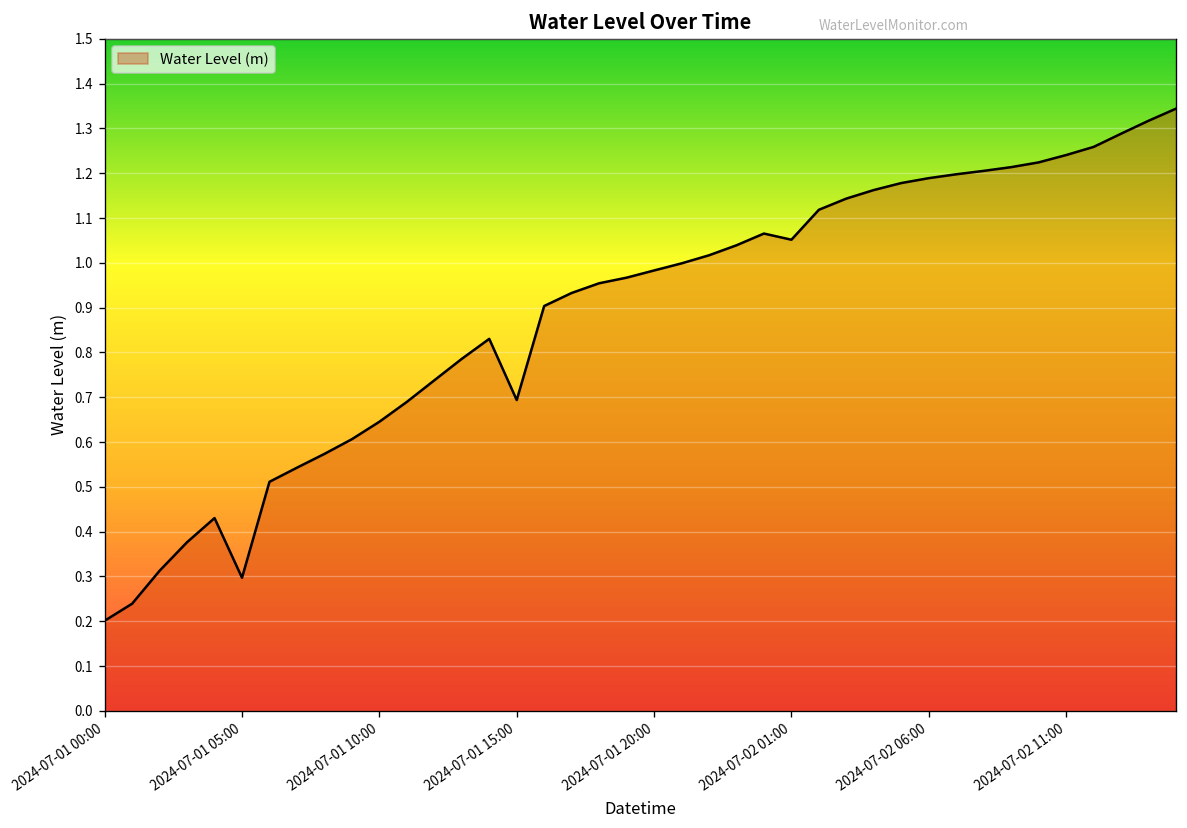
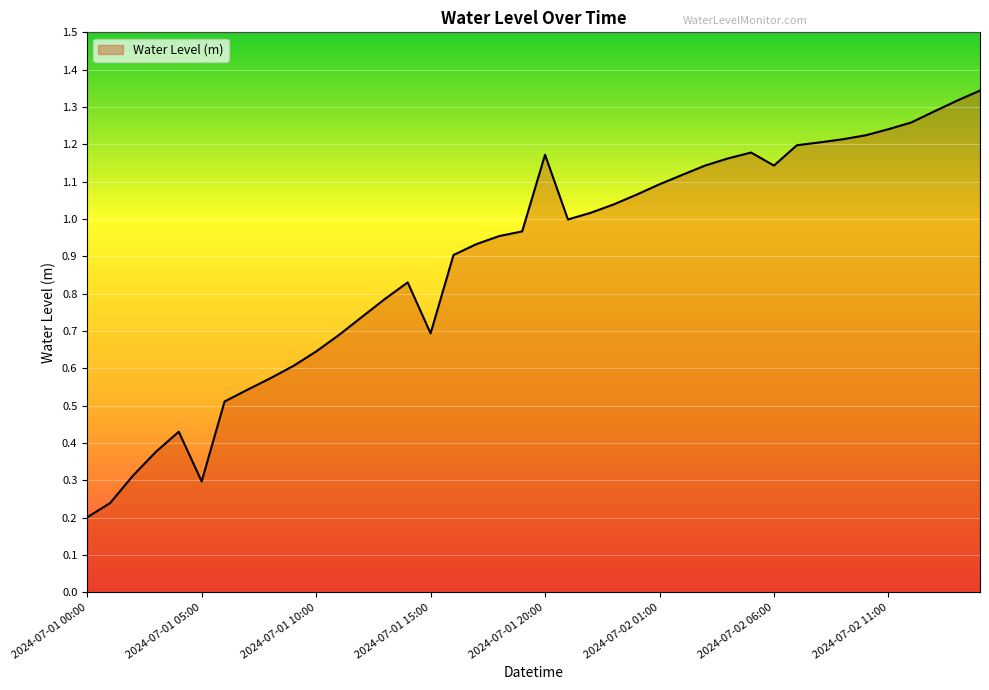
2024-07-01 20:00: 0.98 -> 1.17
2024-07-02 01:00: 1.05 -> 1.09
2024-07-02 06:00: 1.19 -> 1.14
